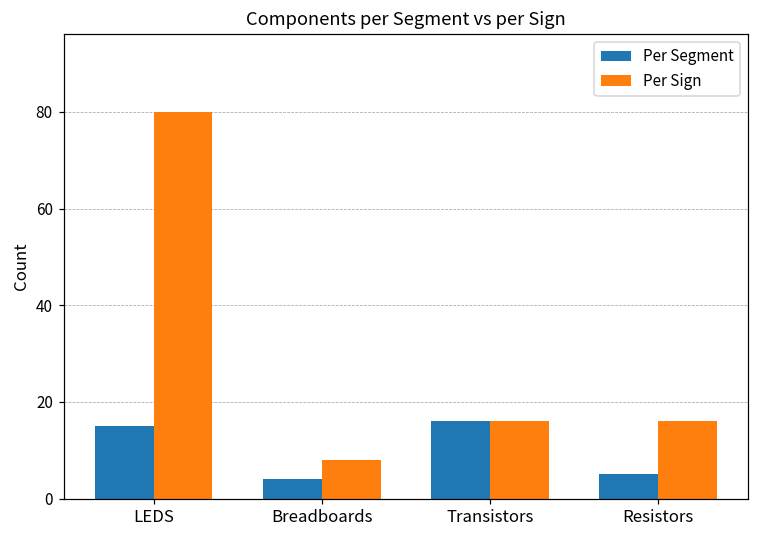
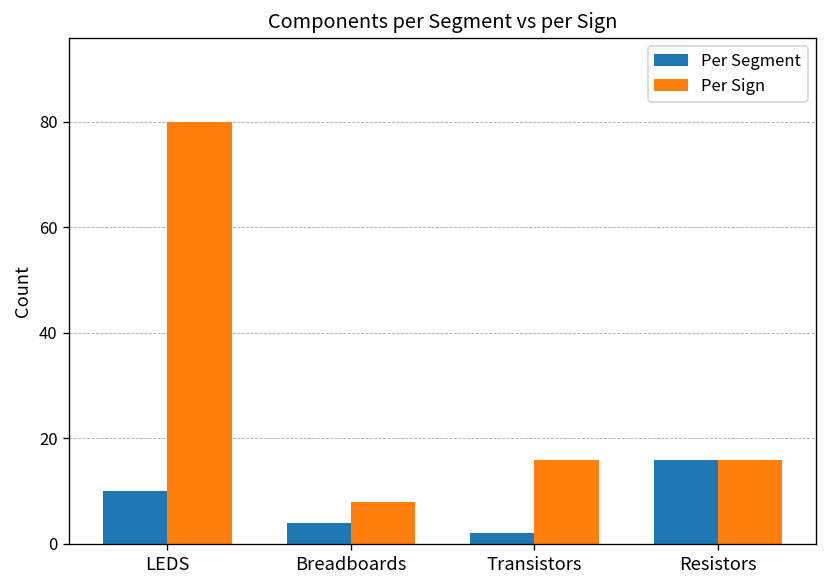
Per Segment, LEDS: 15 -> 10
Per Segment, Transistors: 16 -> 2
Per Segment, Resistors: 5 -> 16
